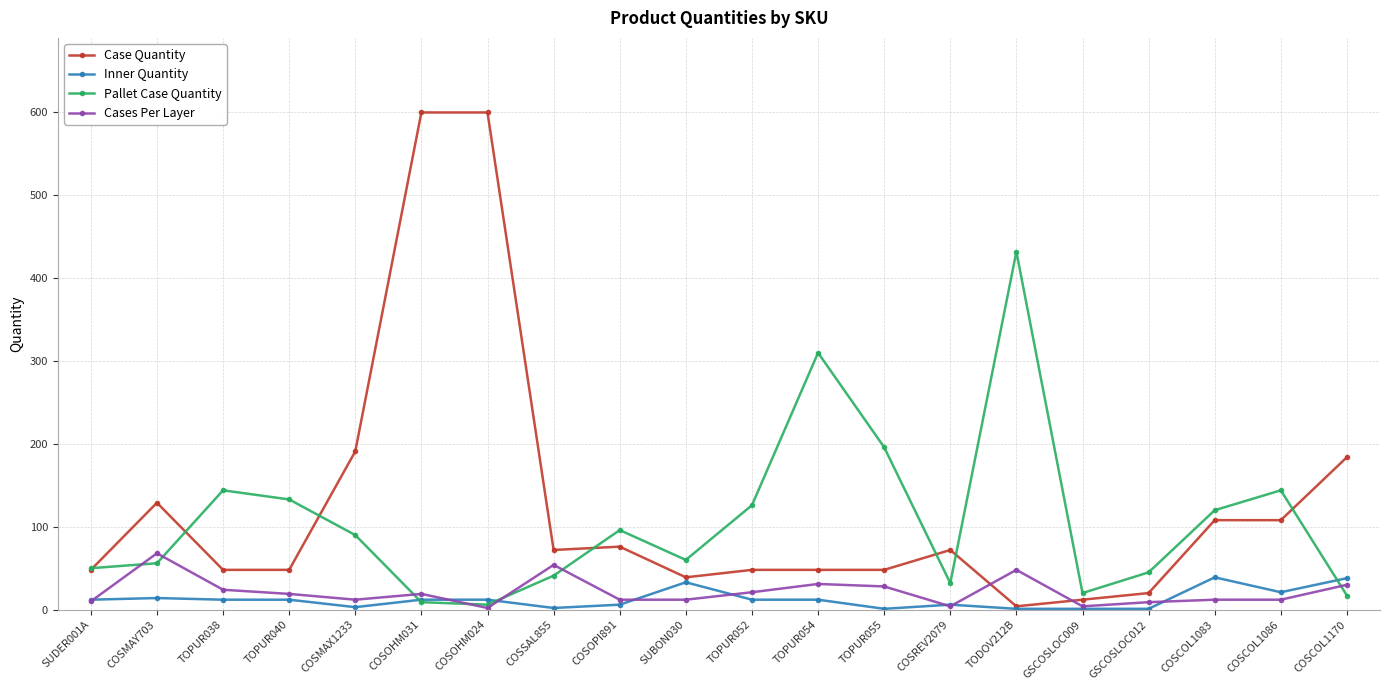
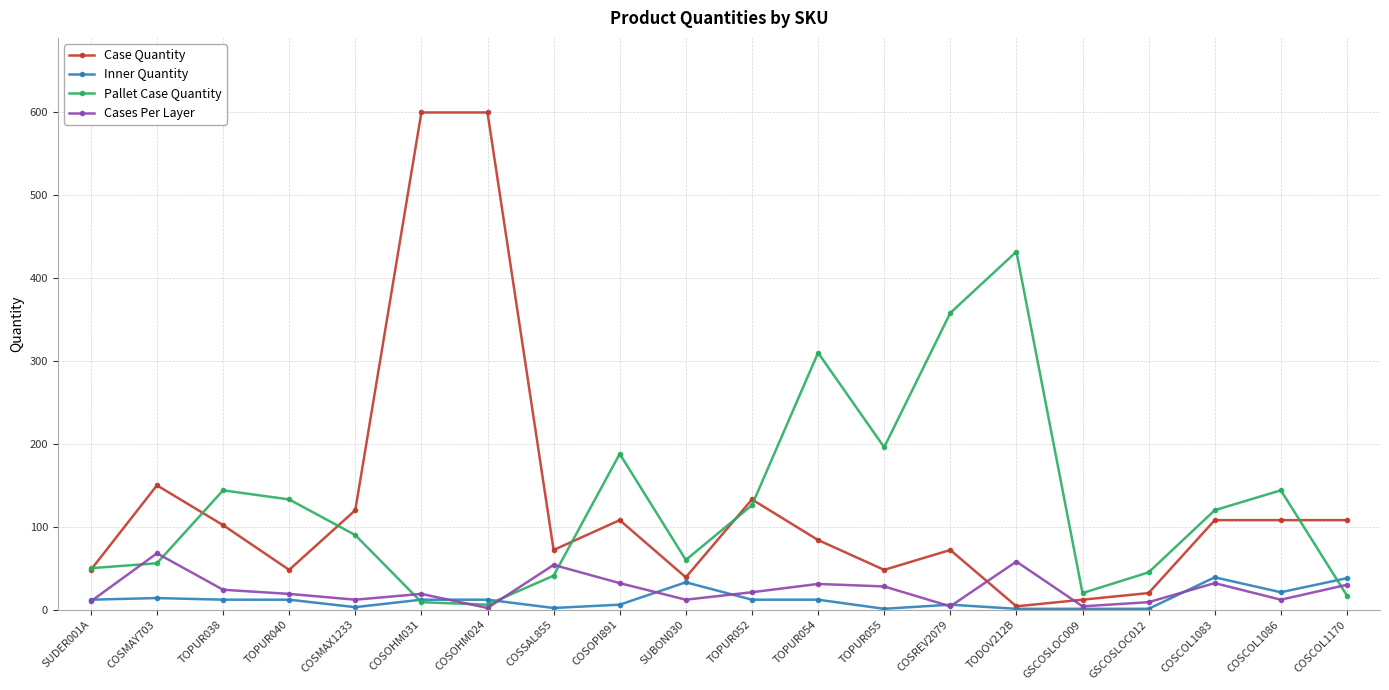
Case Quantity, COSMAY703: 130 -> 150
Case Quantity, TOPUR038: 50 -> 100
Case Quantity, COSMAX1233: 190 -> 120
Case Quantity, COSOPI891: 80 -> 110
Pallet Case Quantity, COSOPI891: 100 -> 190
Cases Per Layer, COSOPI891: 10 -> 30
Case Quantity, TOPUR052: 50 -> 130
Case Quantity, TOPUR054: 50 -> 80
Pallet Case Quantity, COSREV2079: 30 -> 360
Cases Per Layer, TODOV212B: 50 -> 60
Cases Per Layer, COSCOL1083: 10 -> 30
Case Quantity, COSCOL1170: 180 -> 110
